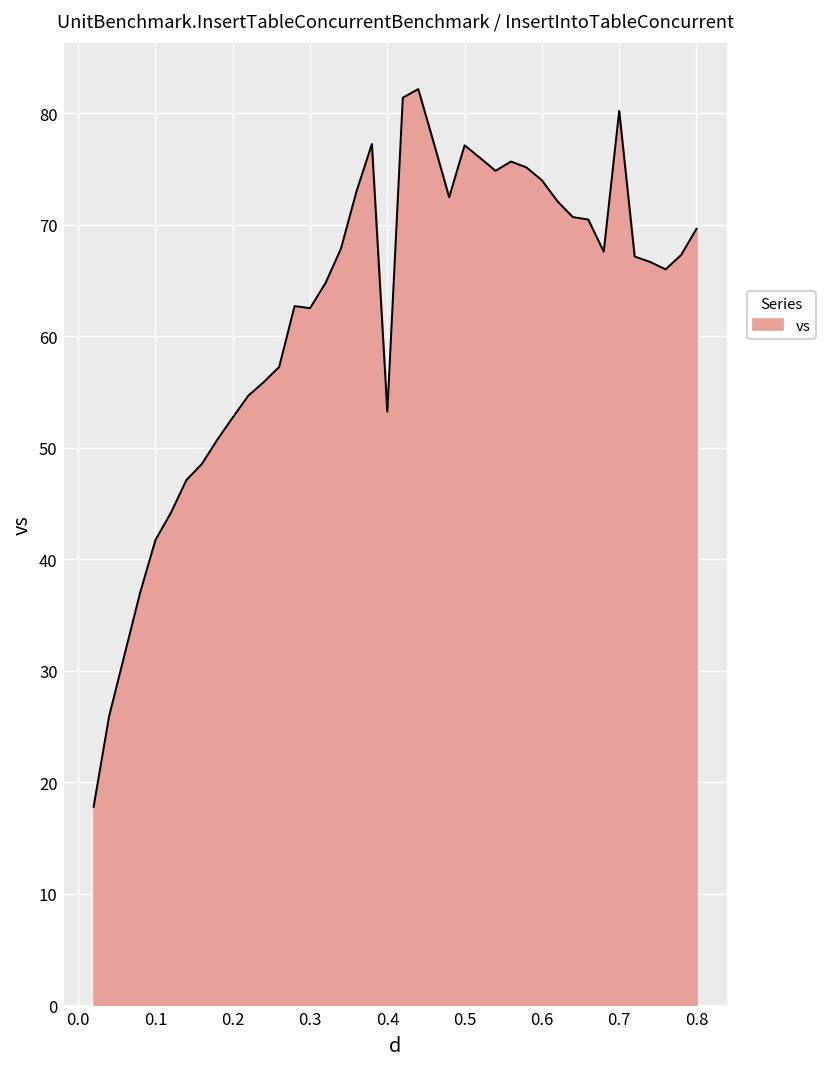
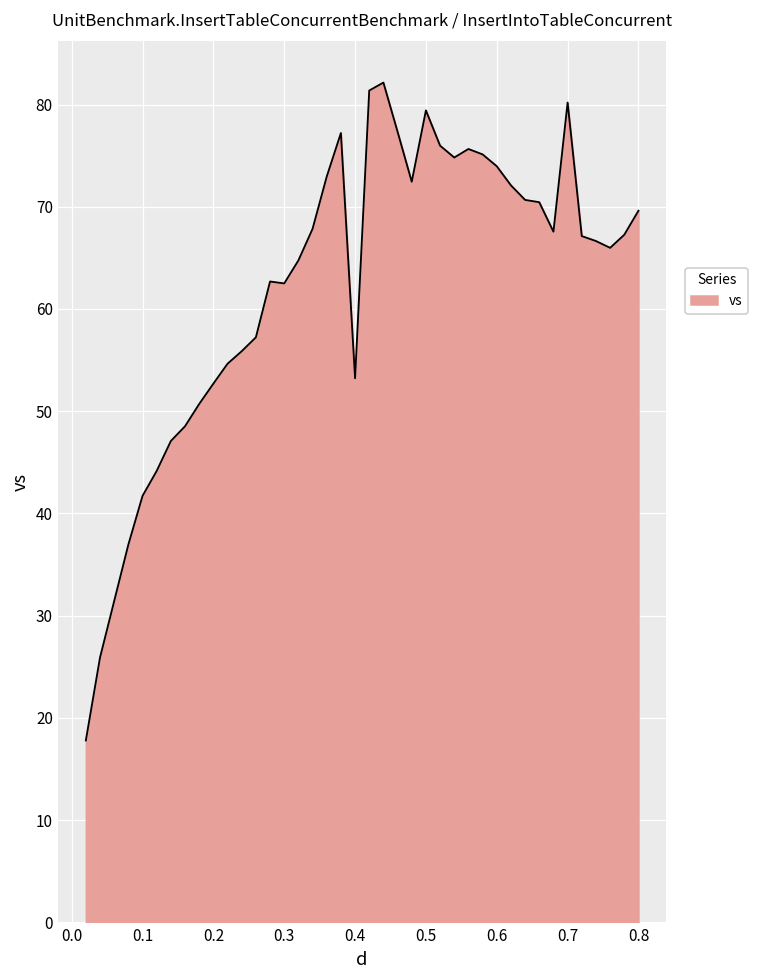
0.5: 77 -> 79
